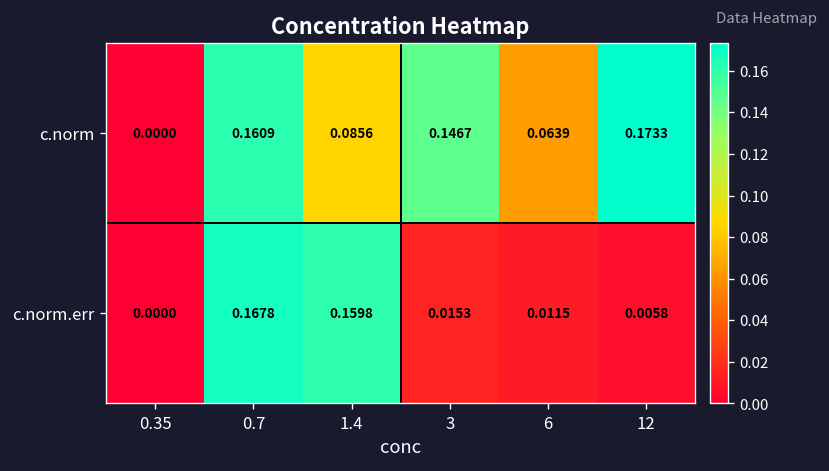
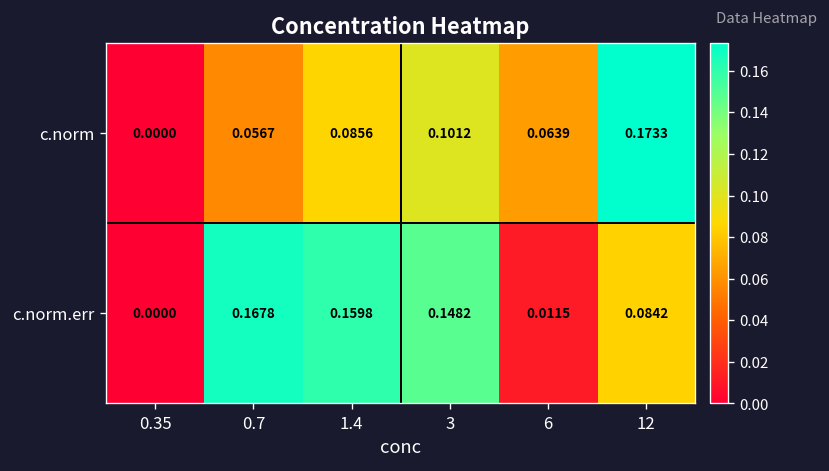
c.norm, 0.7: 0.1609 -> 0.0567
c.norm, 3: 0.1467 -> 0.1012
c.norm.err, 3: 0.0153 -> 0.1482
c.norm.err, 12: 0.0058 -> 0.0842
